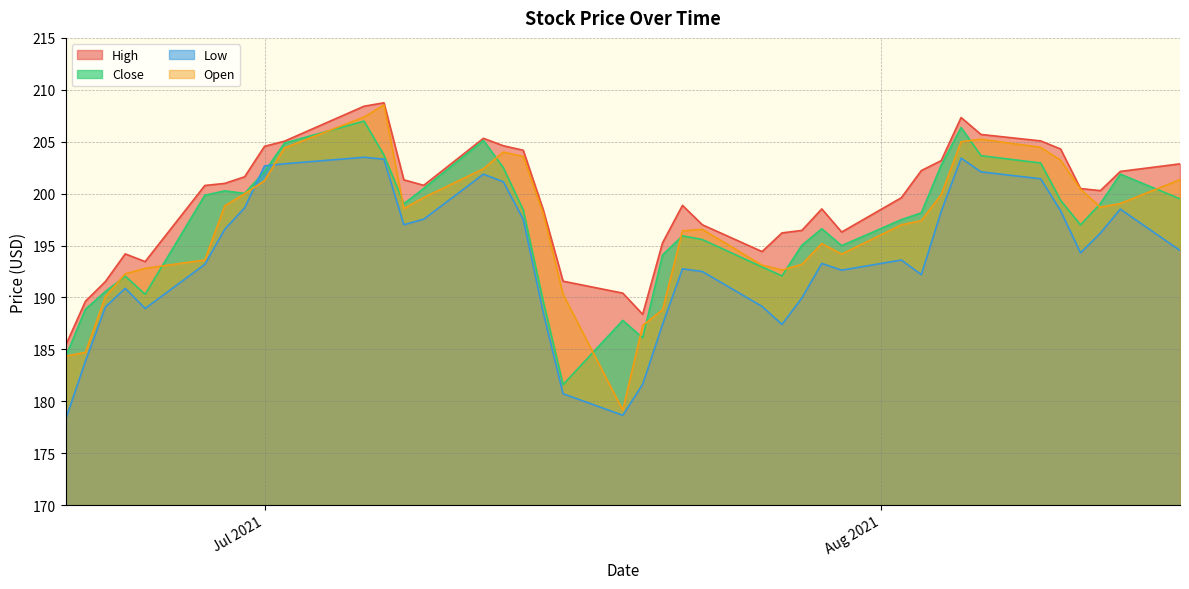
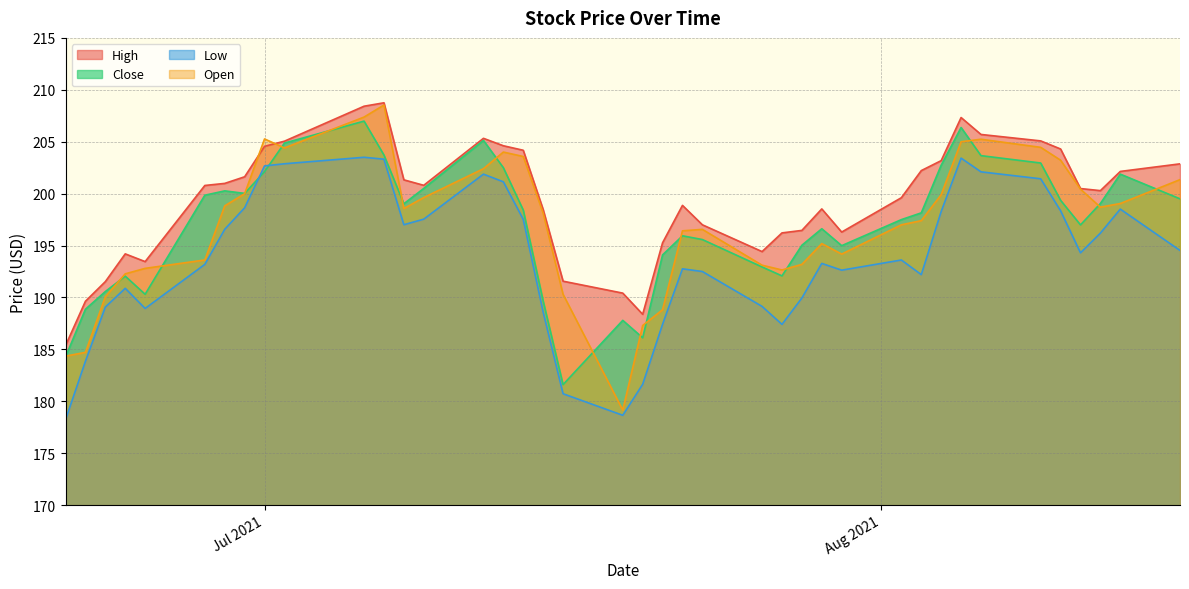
Open, Jul 2021: 201.3 -> 205.3
